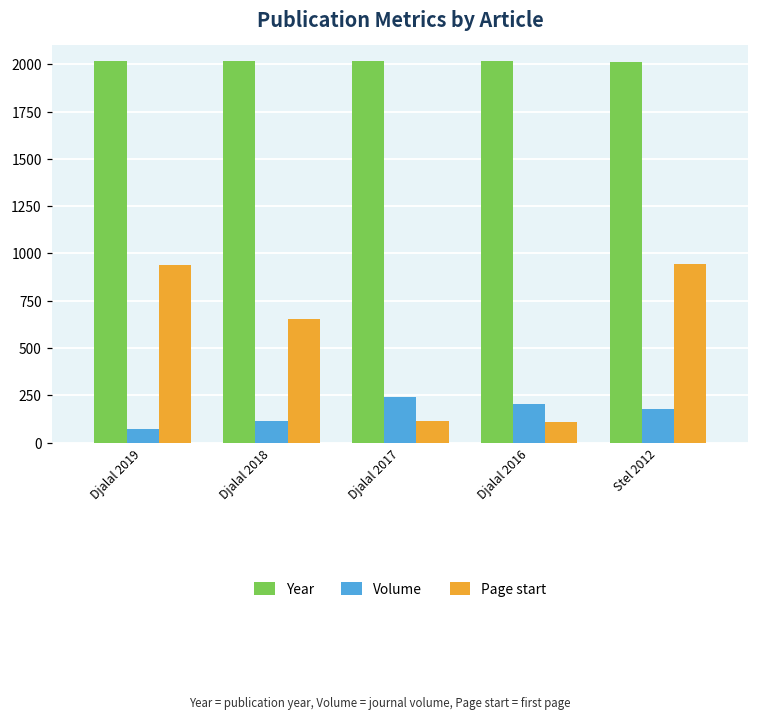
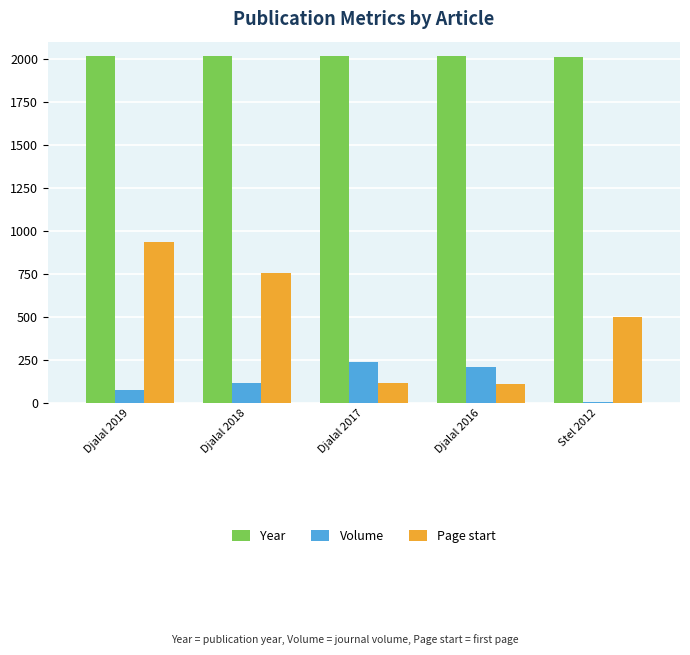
Page start, Djalal 2018: 660 -> 760
Volume, Stel 2012: 180 -> 0
Page start, Stel 2012: 940 -> 500
